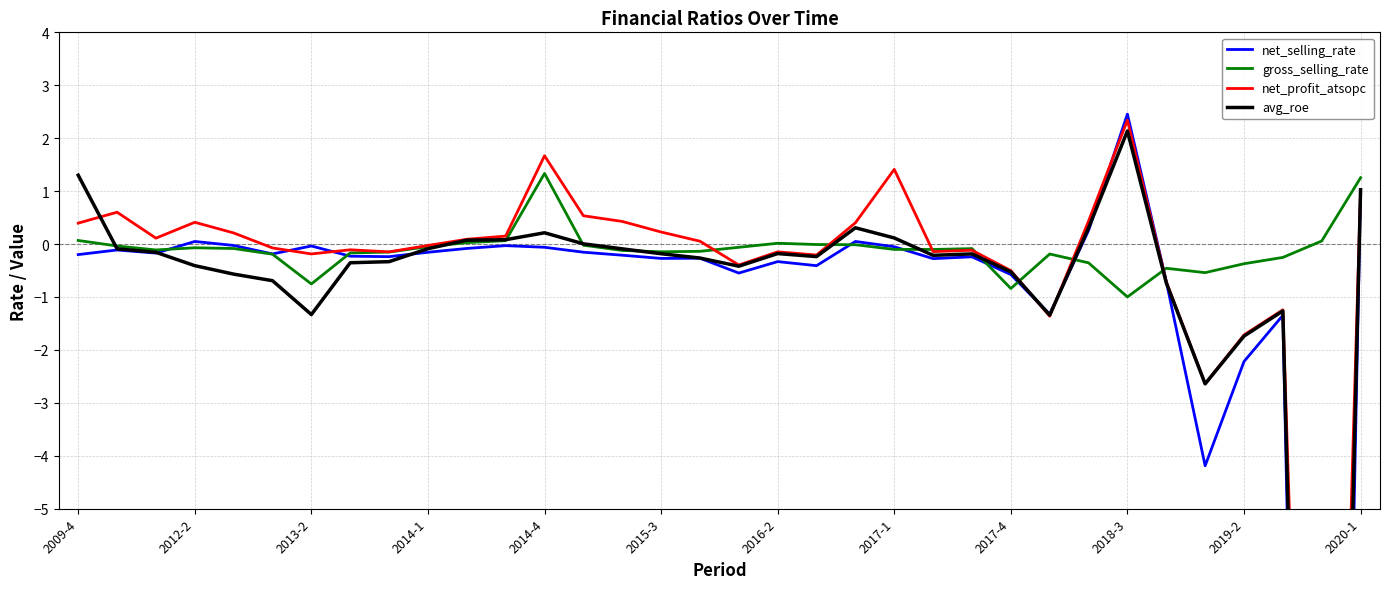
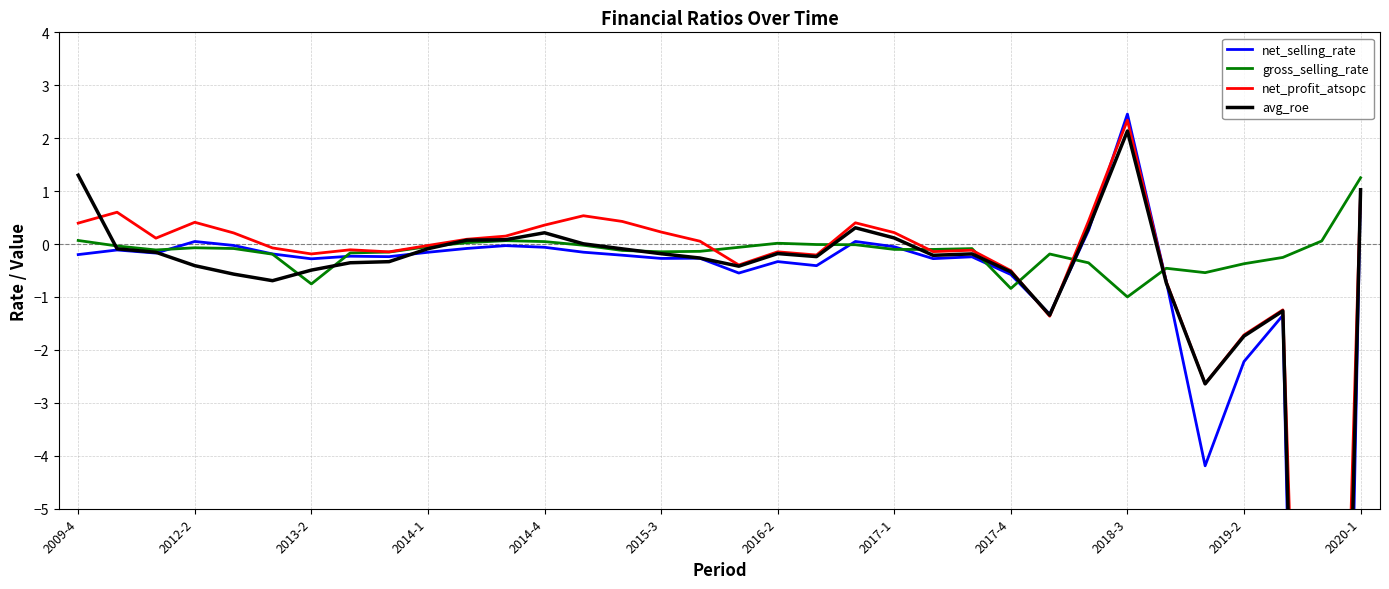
net_selling_rate, 2013-2: 0.0 -> -0.3
avg_roe, 2013-2: -1.3 -> -0.5
gross_selling_rate, 2014-4: 1.3 -> 0.0
net_profit_atsopc, 2014-4: 1.7 -> 0.4
net_profit_atsopc, 2017-1: 1.4 -> 0.2
